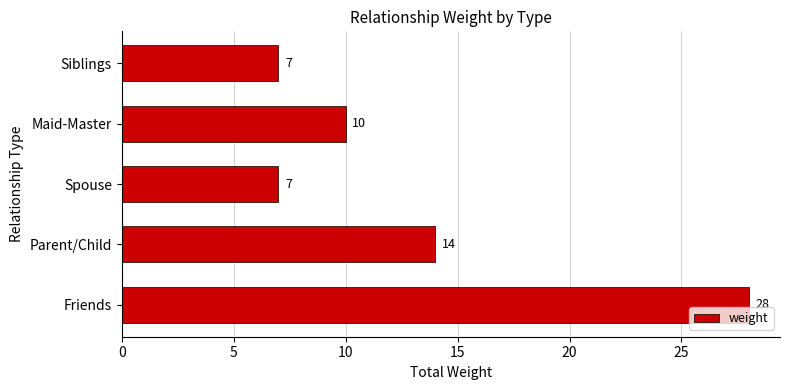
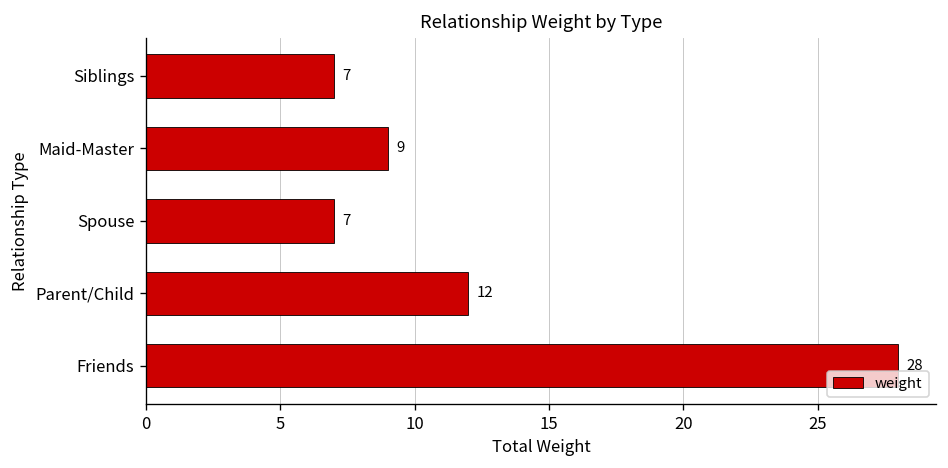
Maid-Master: 10 -> 9
Parent/Child: 14 -> 12
